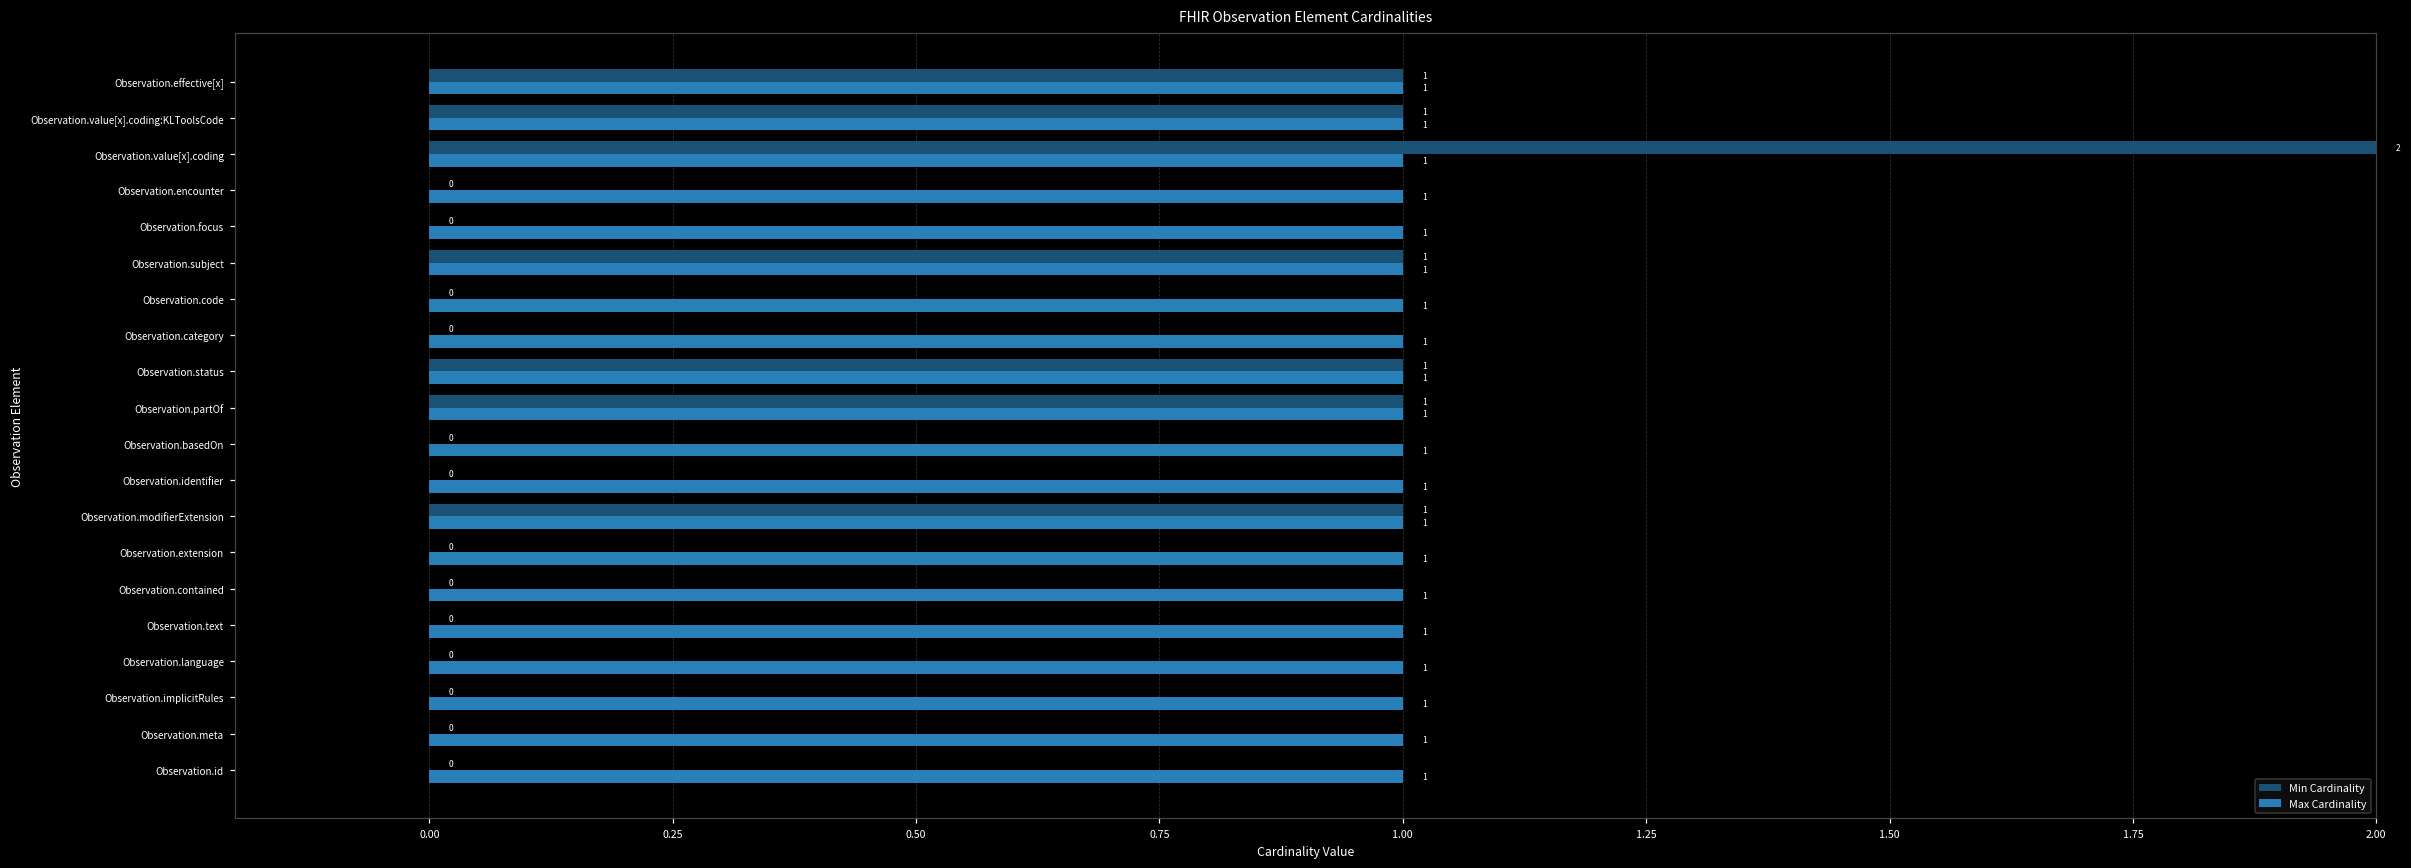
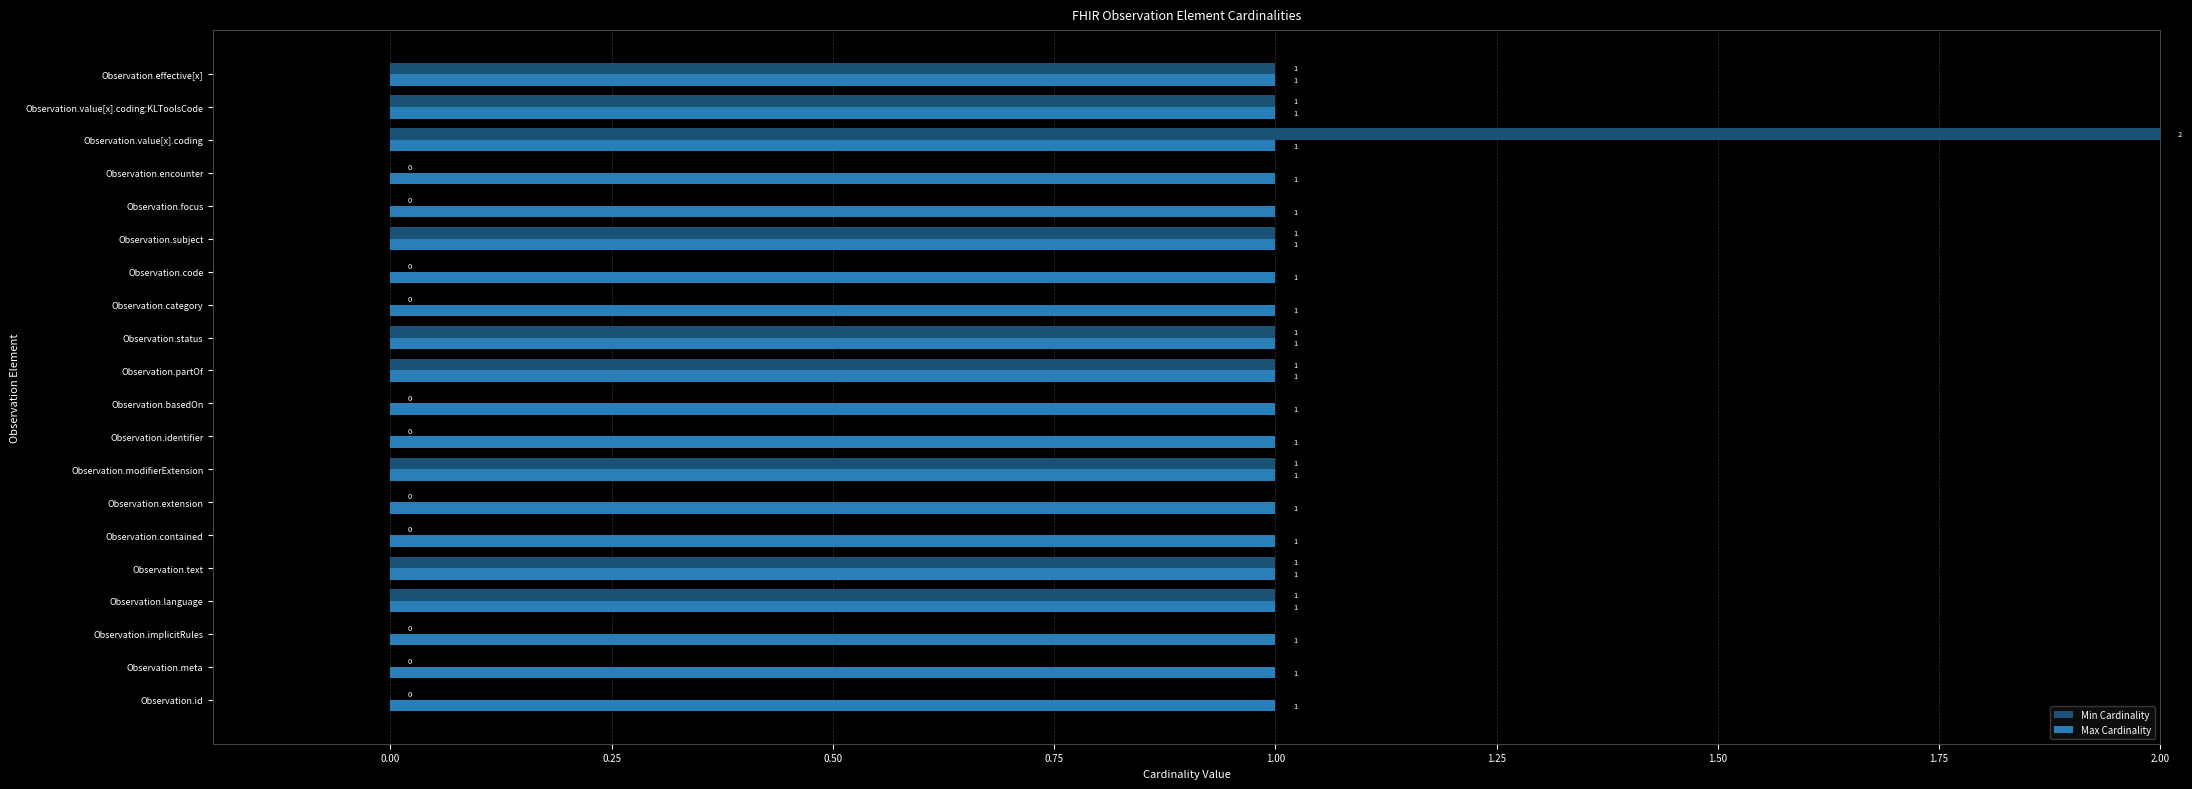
Min Cardinality, Observation.text: 0 -> 1
Min Cardinality, Observation.language: 0 -> 1
